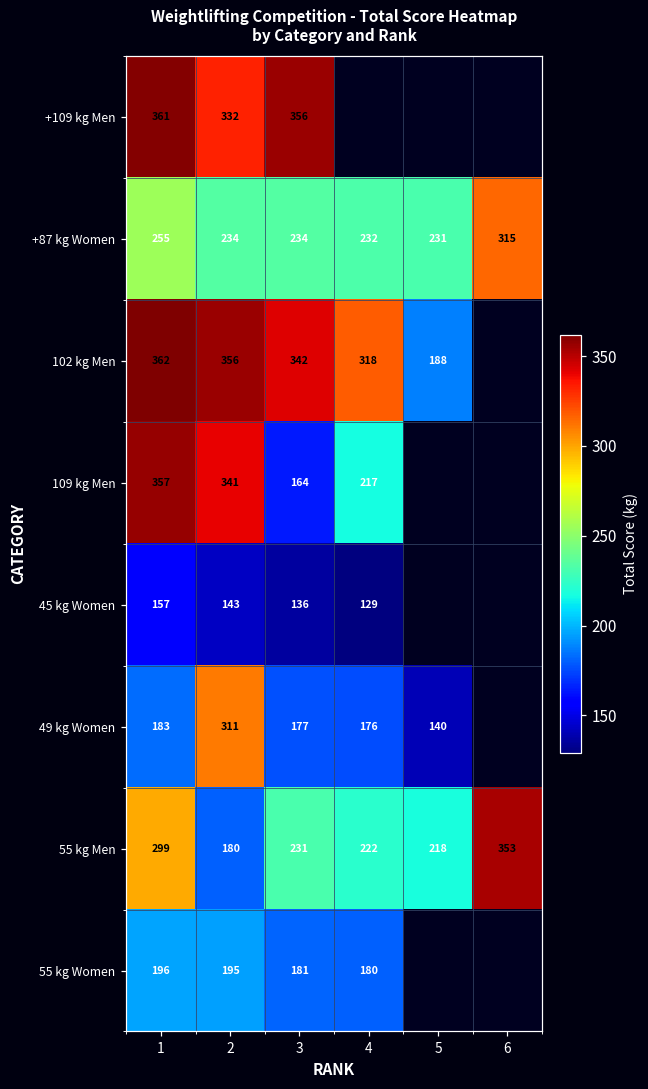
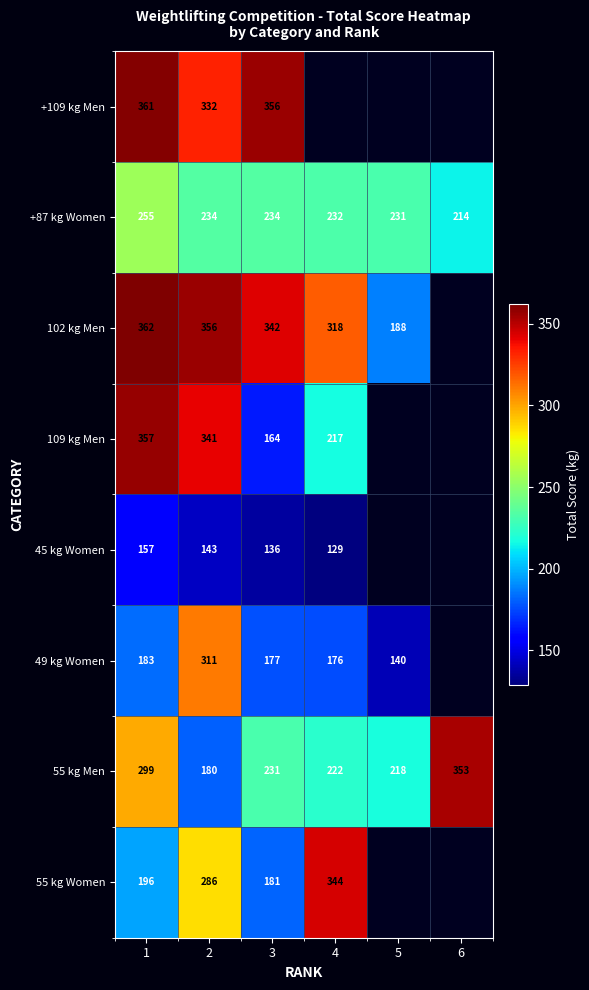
+87 kg Women, 6: 315 -> 214
55 kg Women, 2: 195 -> 286
55 kg Women, 4: 180 -> 344
